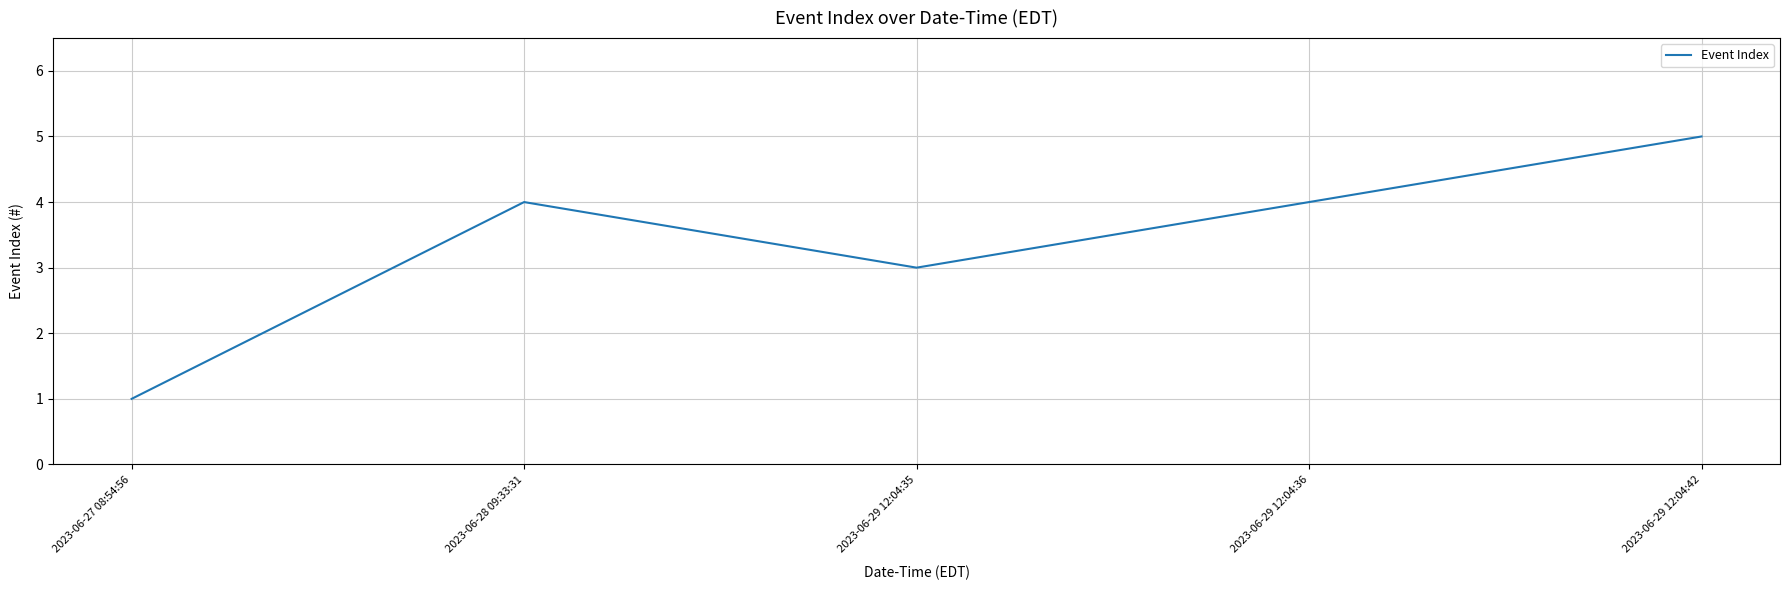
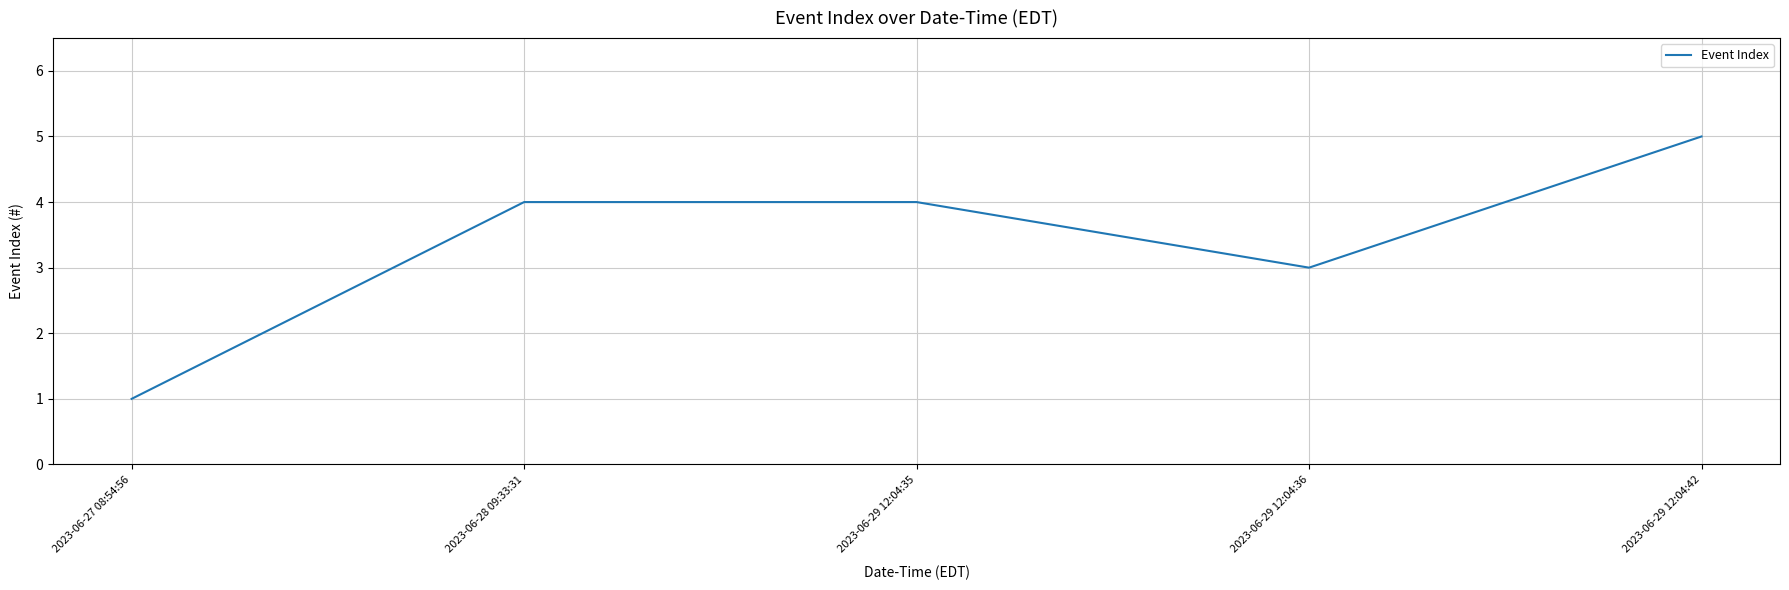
2023-06-29 12:04:35: 3 -> 4
2023-06-29 12:04:36: 4 -> 3
